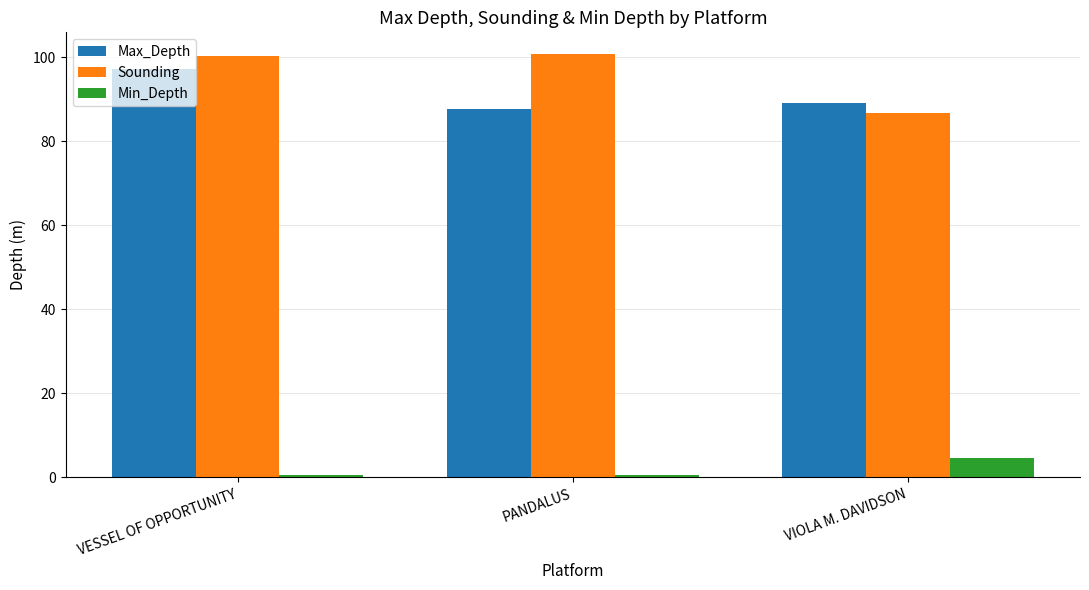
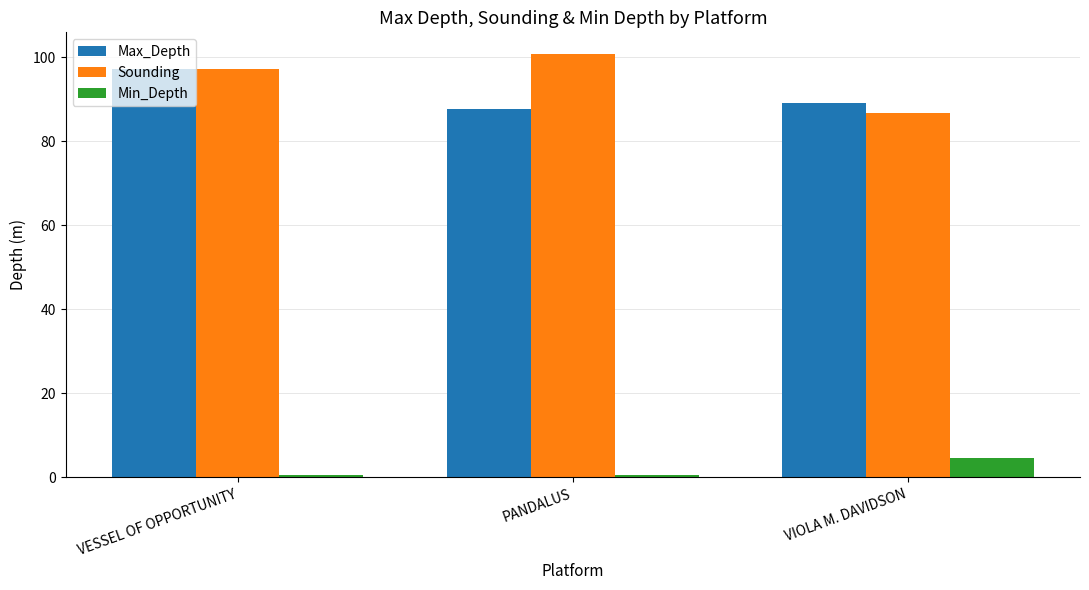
Sounding, VESSEL OF OPPORTUNITY: 100 -> 97
